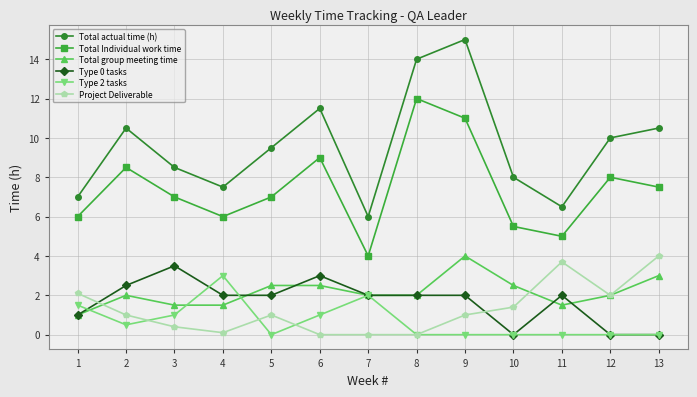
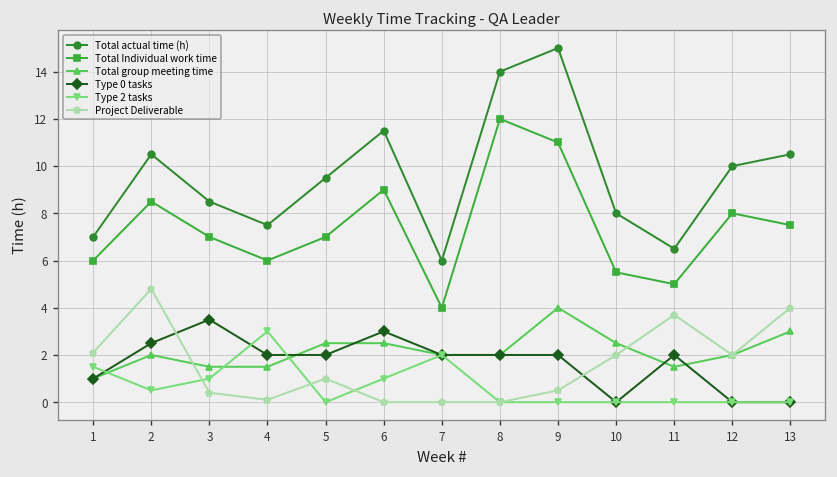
Project Deliverable, 2: 1.0 -> 4.8
Project Deliverable, 9: 1.0 -> 0.5
Project Deliverable, 10: 1.4 -> 2.0
